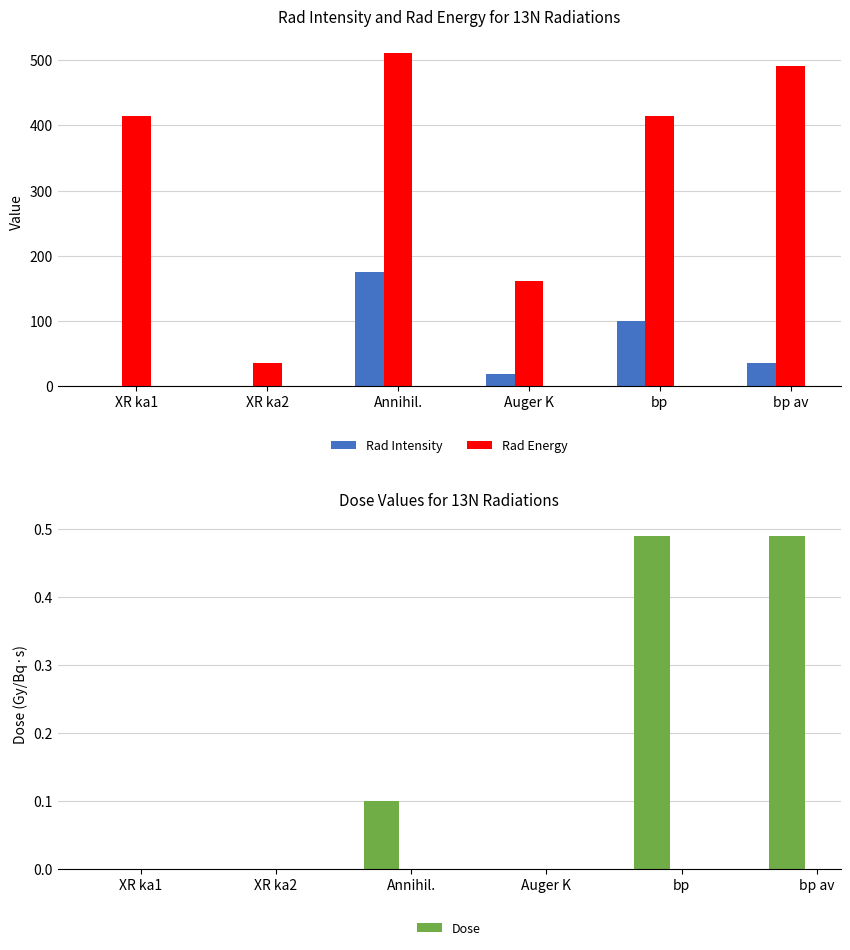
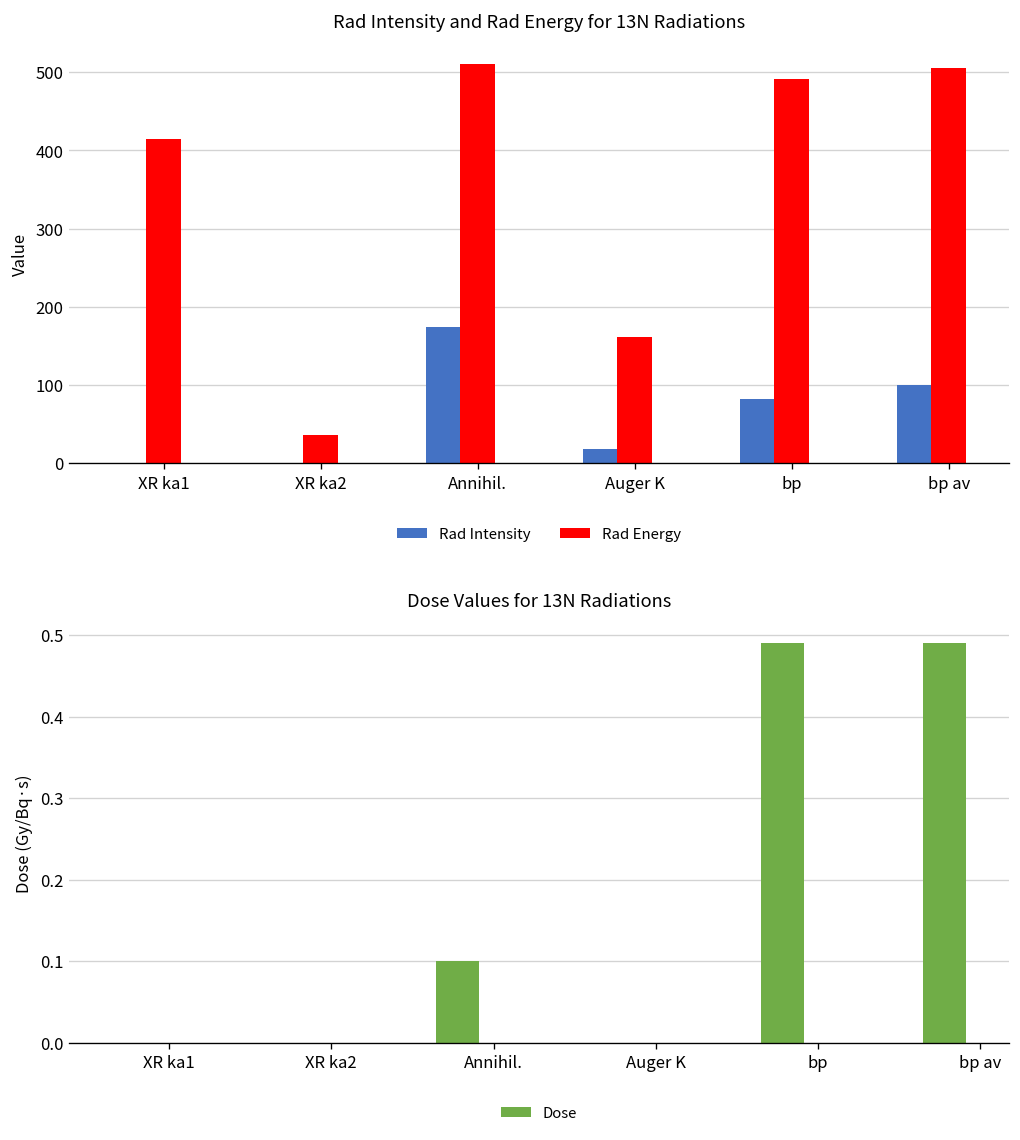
Rad Intensity and Rad Energy for 13N Radiations, Rad Intensity, bp: 100 -> 80
Rad Intensity and Rad Energy for 13N Radiations, Rad Energy, bp: 410 -> 490
Rad Intensity and Rad Energy for 13N Radiations, Rad Intensity, bp av: 40 -> 100
Rad Intensity and Rad Energy for 13N Radiations, Rad Energy, bp av: 490 -> 510
